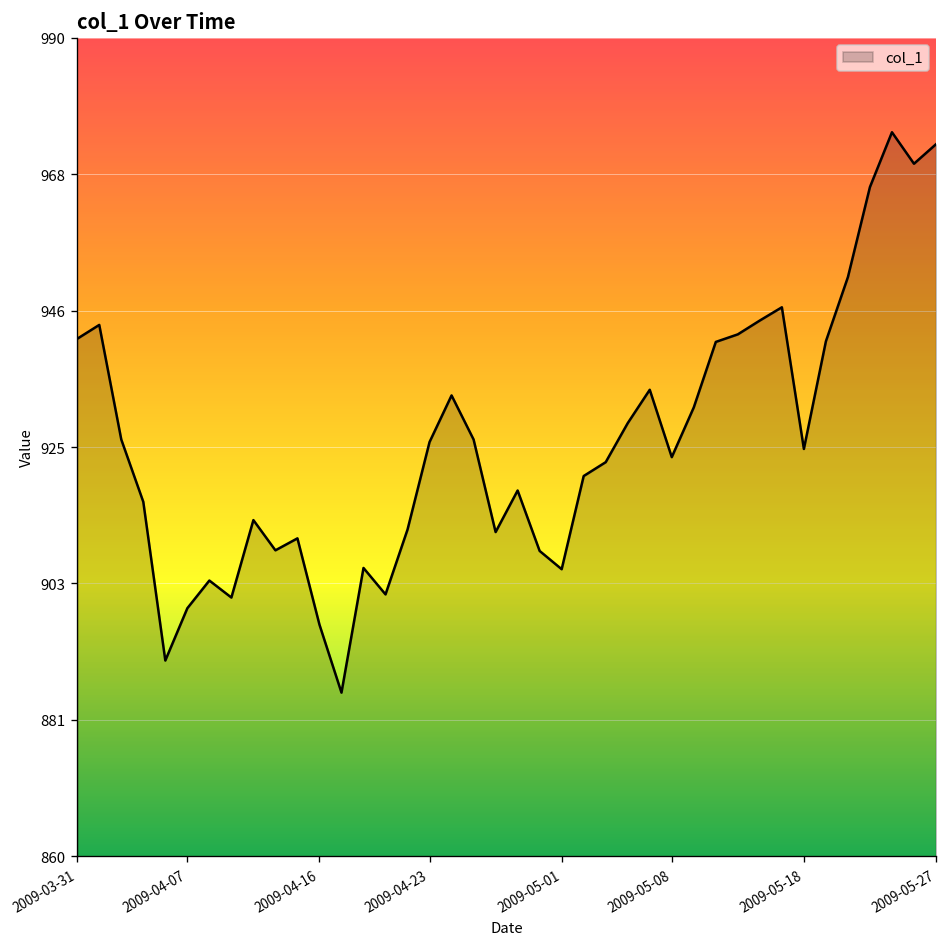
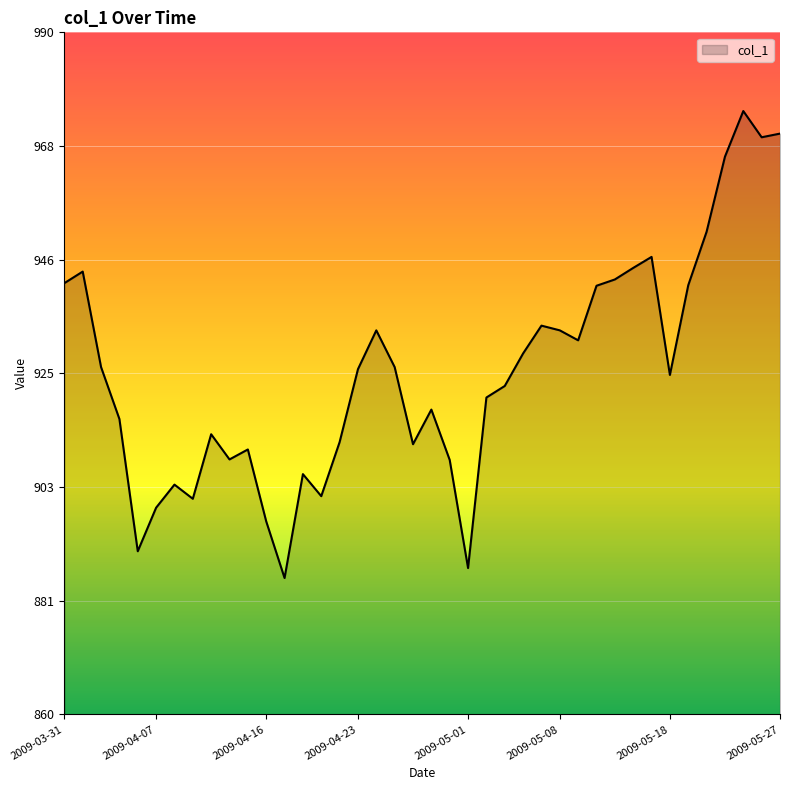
2009-05-01: 906 -> 888
2009-05-08: 923 -> 933
2009-05-27: 973 -> 971
